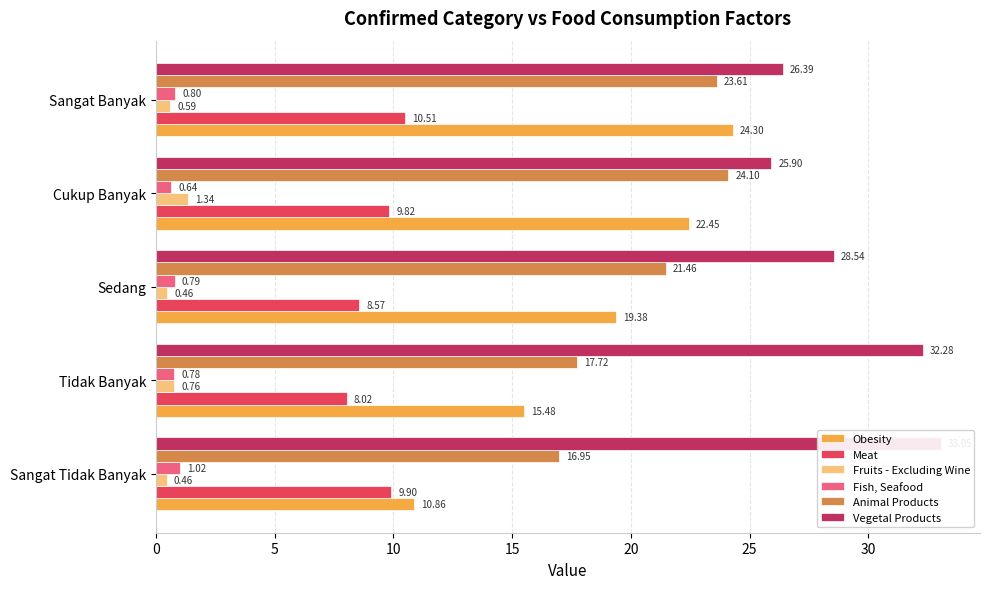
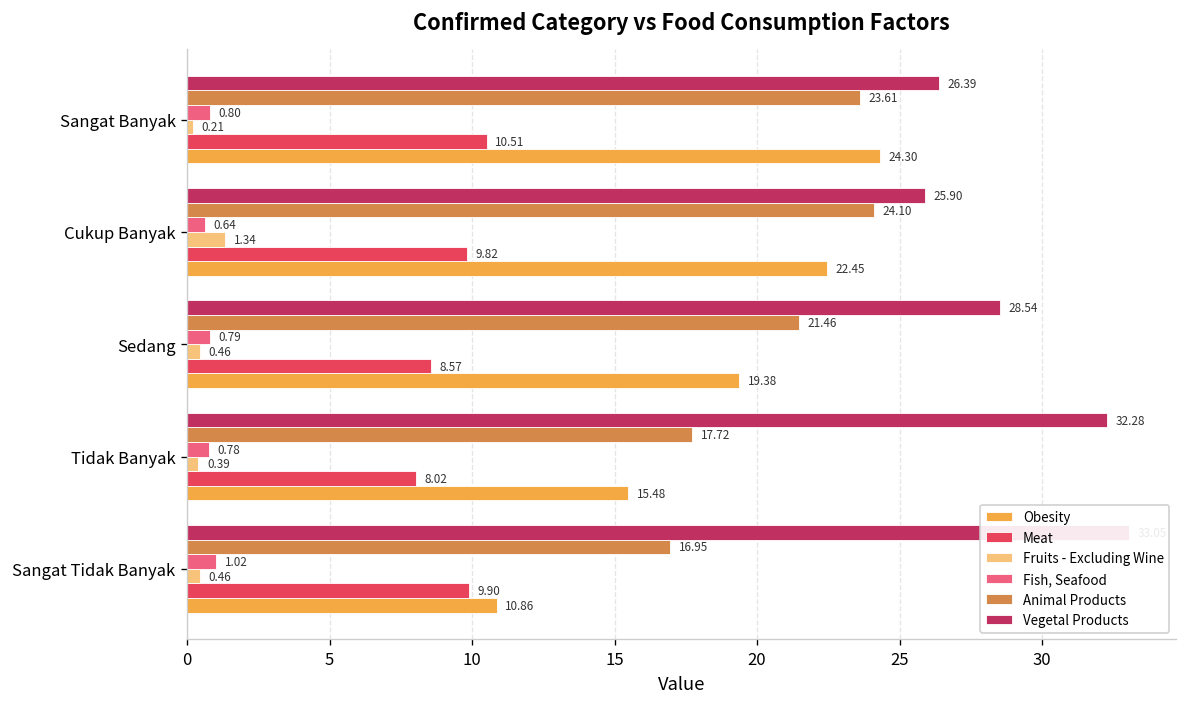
Fruits - Excluding Wine, Sangat Banyak: 0.59 -> 0.21
Fruits - Excluding Wine, Tidak Banyak: 0.76 -> 0.39
